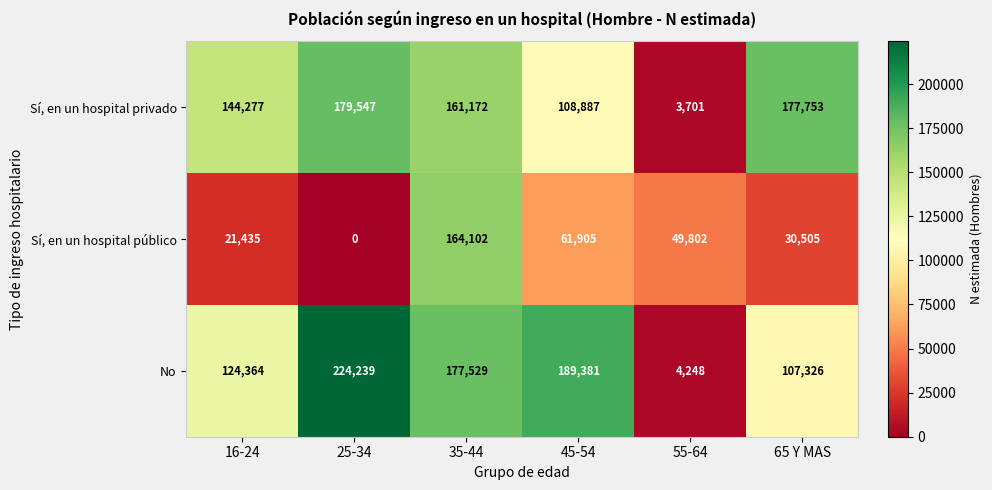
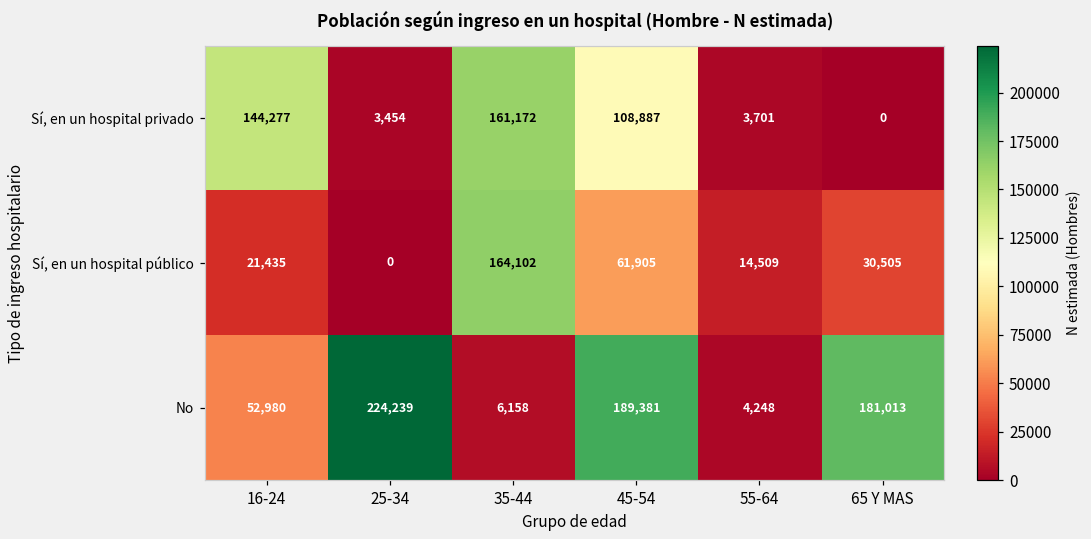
Sí, en un hospital privado, 25-34: 179,547 -> 3,454
Sí, en un hospital privado, 65 Y MAS: 177,753 -> 0
Sí, en un hospital público, 55-64: 49,802 -> 14,509
No, 16-24: 124,364 -> 52,980
No, 35-44: 177,529 -> 6,158
No, 65 Y MAS: 107,326 -> 181,013
